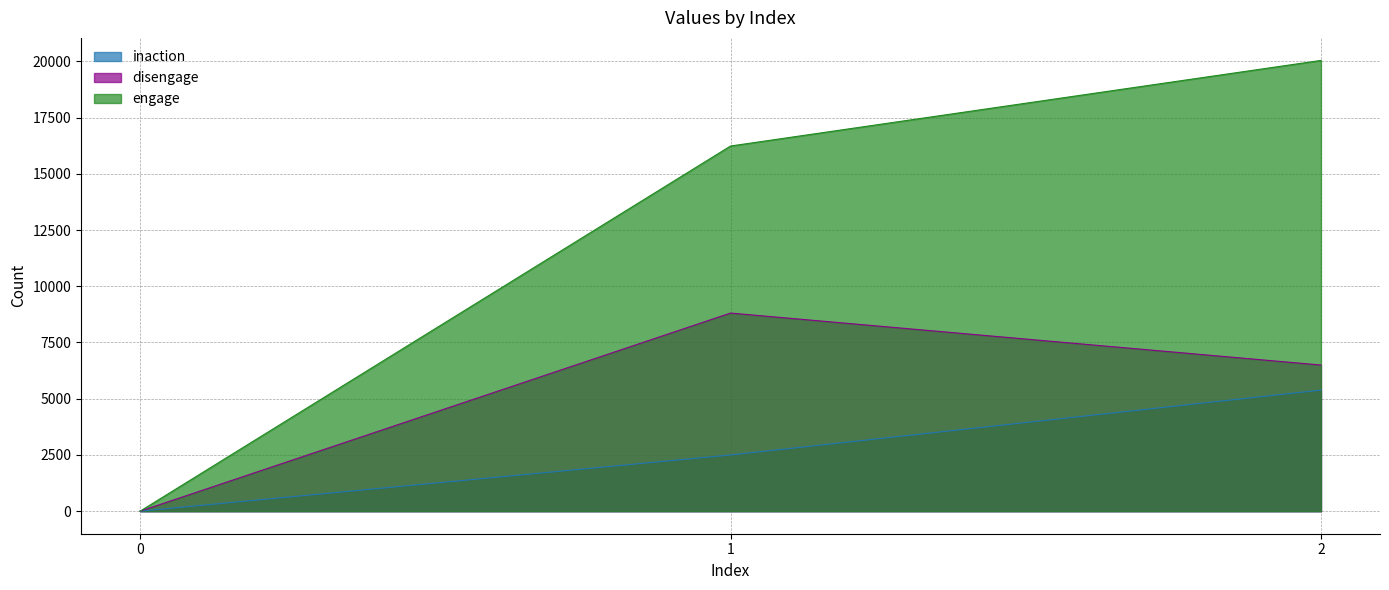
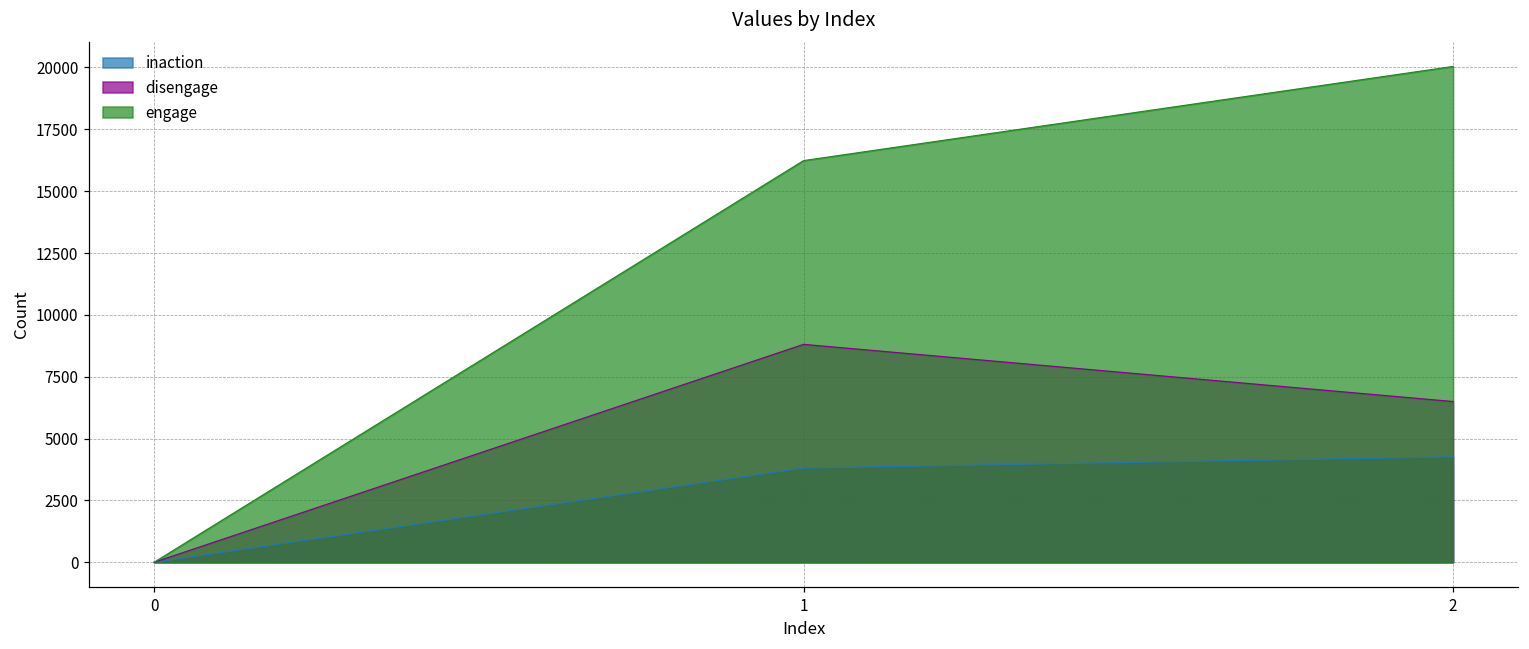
inaction, 1: 2500 -> 3800
inaction, 2: 5400 -> 4300
